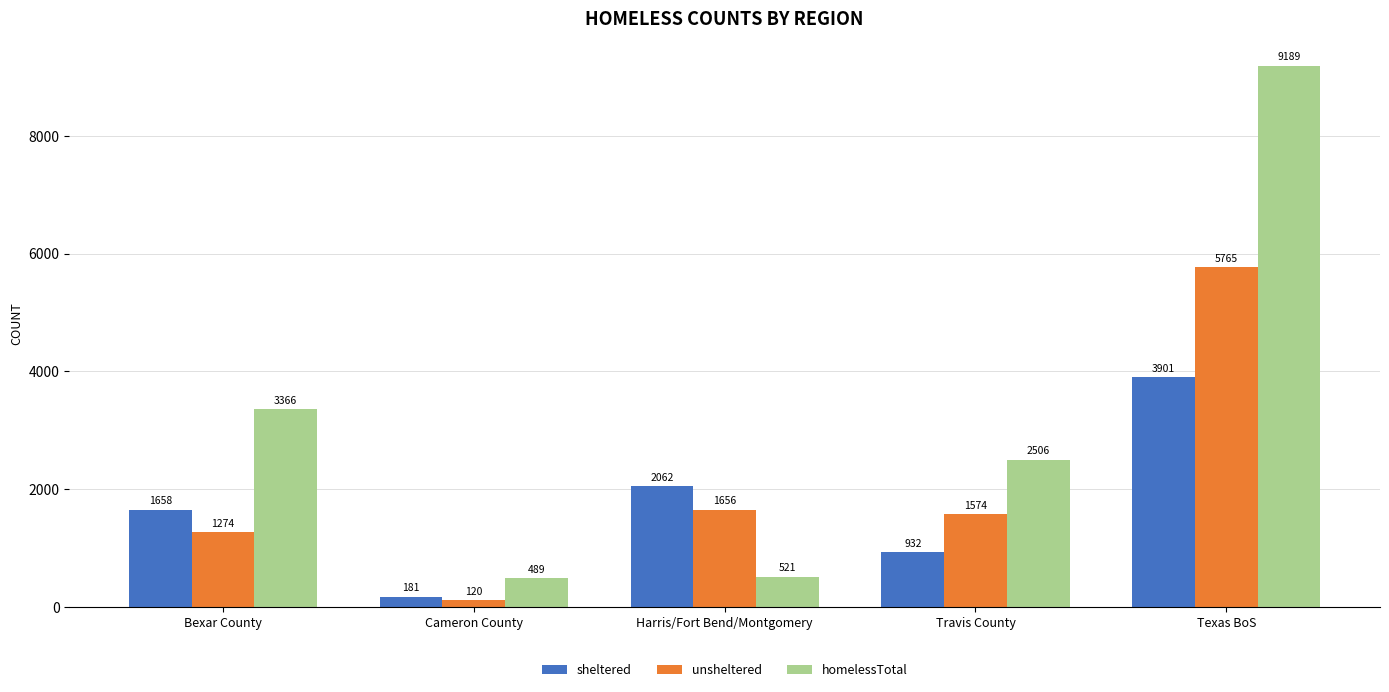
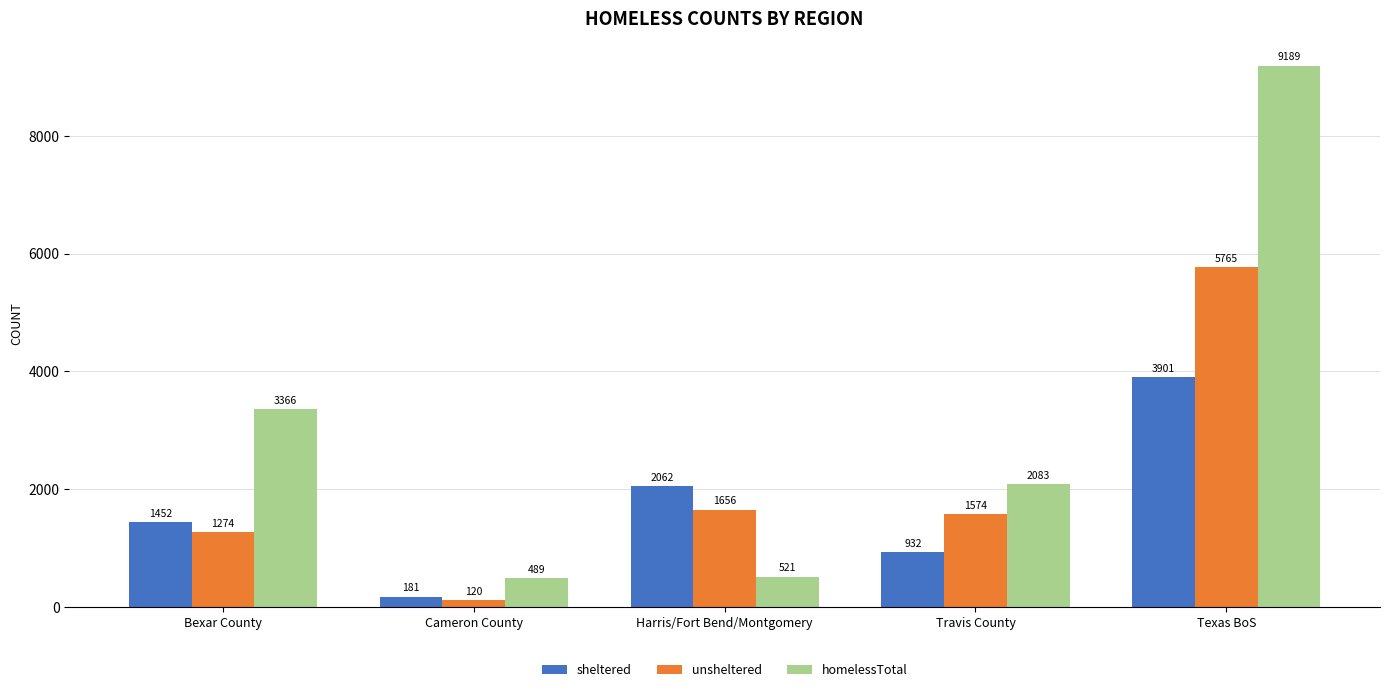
sheltered, Bexar County: 1658 -> 1452
homelessTotal, Travis County: 2506 -> 2083
